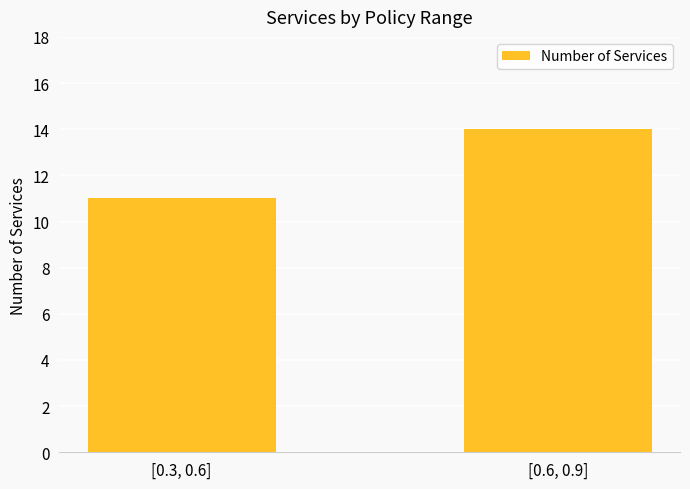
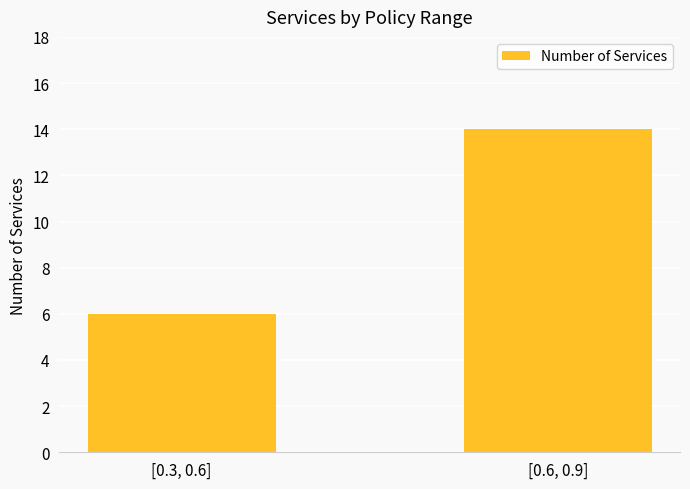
[0.3, 0.6]: 11 -> 6
